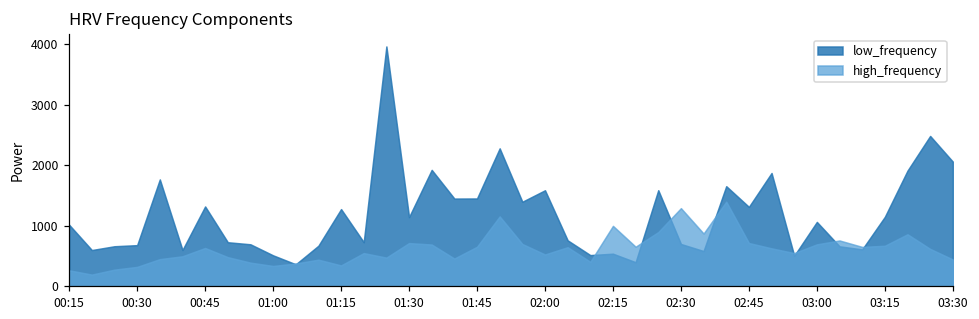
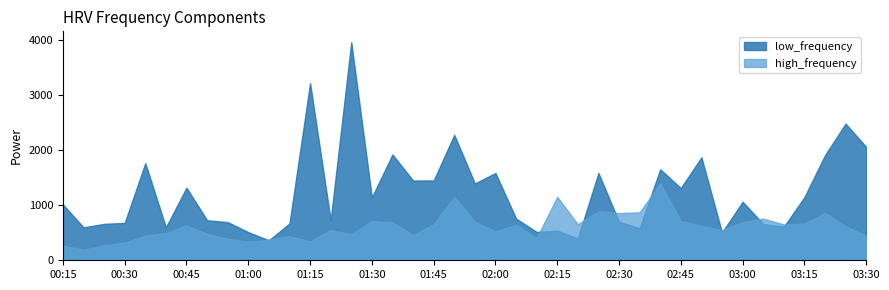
low_frequency, 01:15: 1300 -> 3200
high_frequency, 02:15: 1000 -> 1200
high_frequency, 02:30: 1300 -> 900
